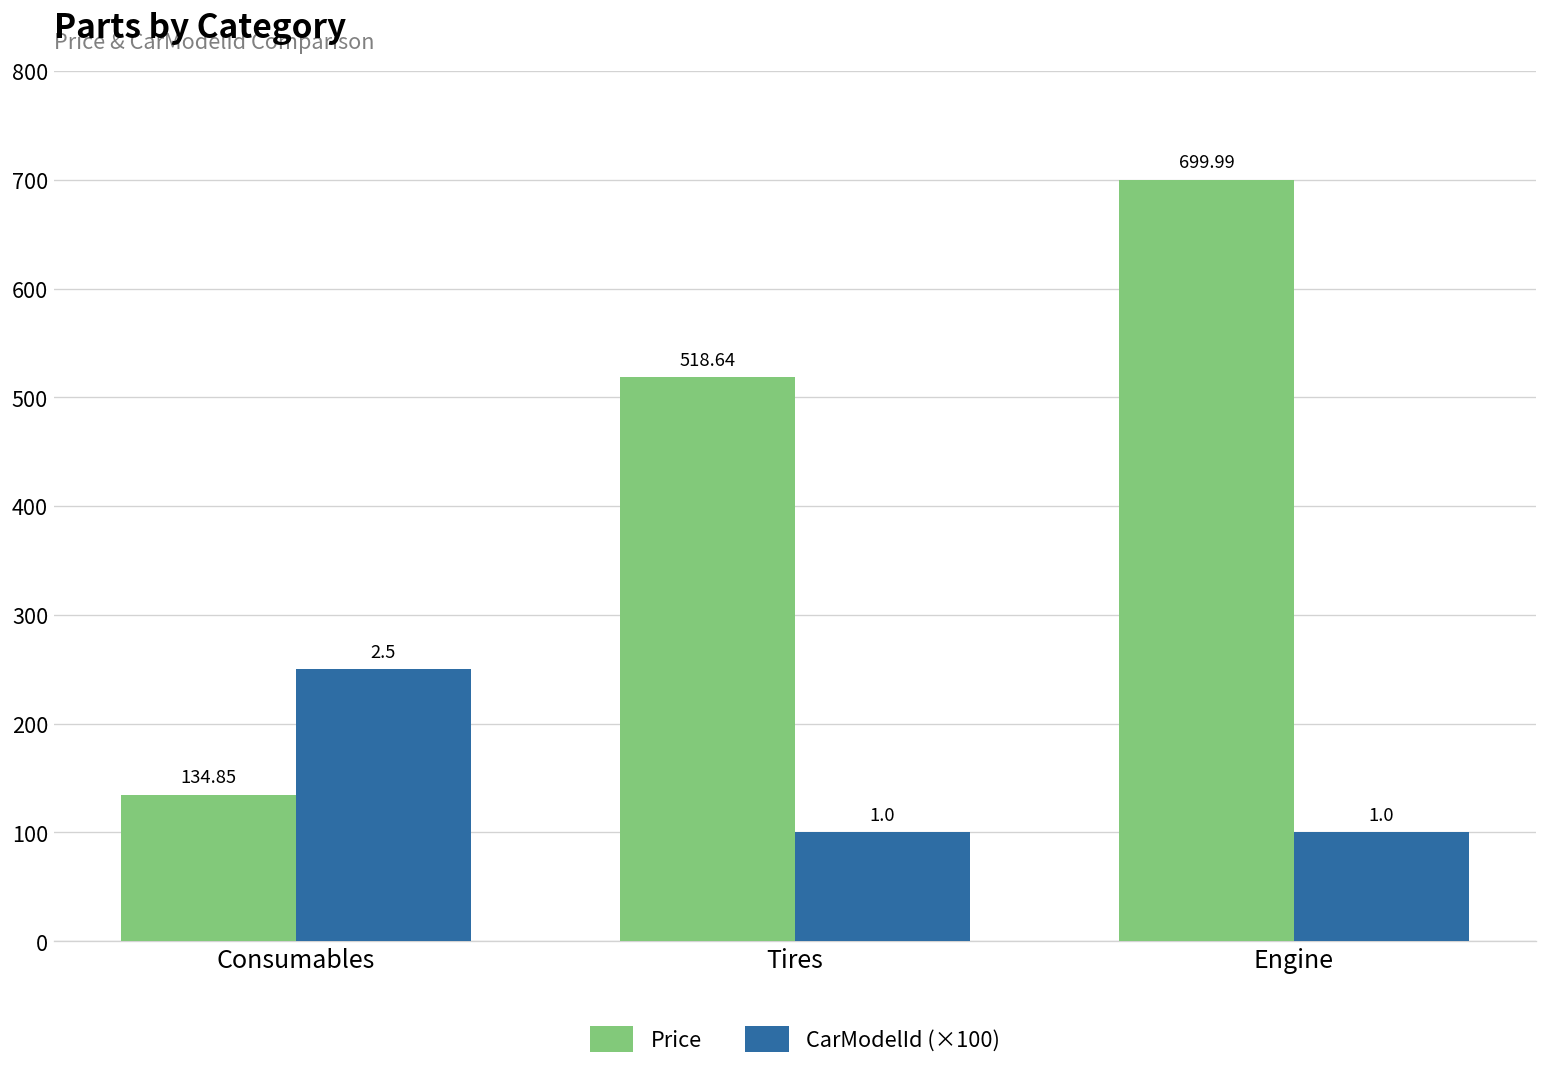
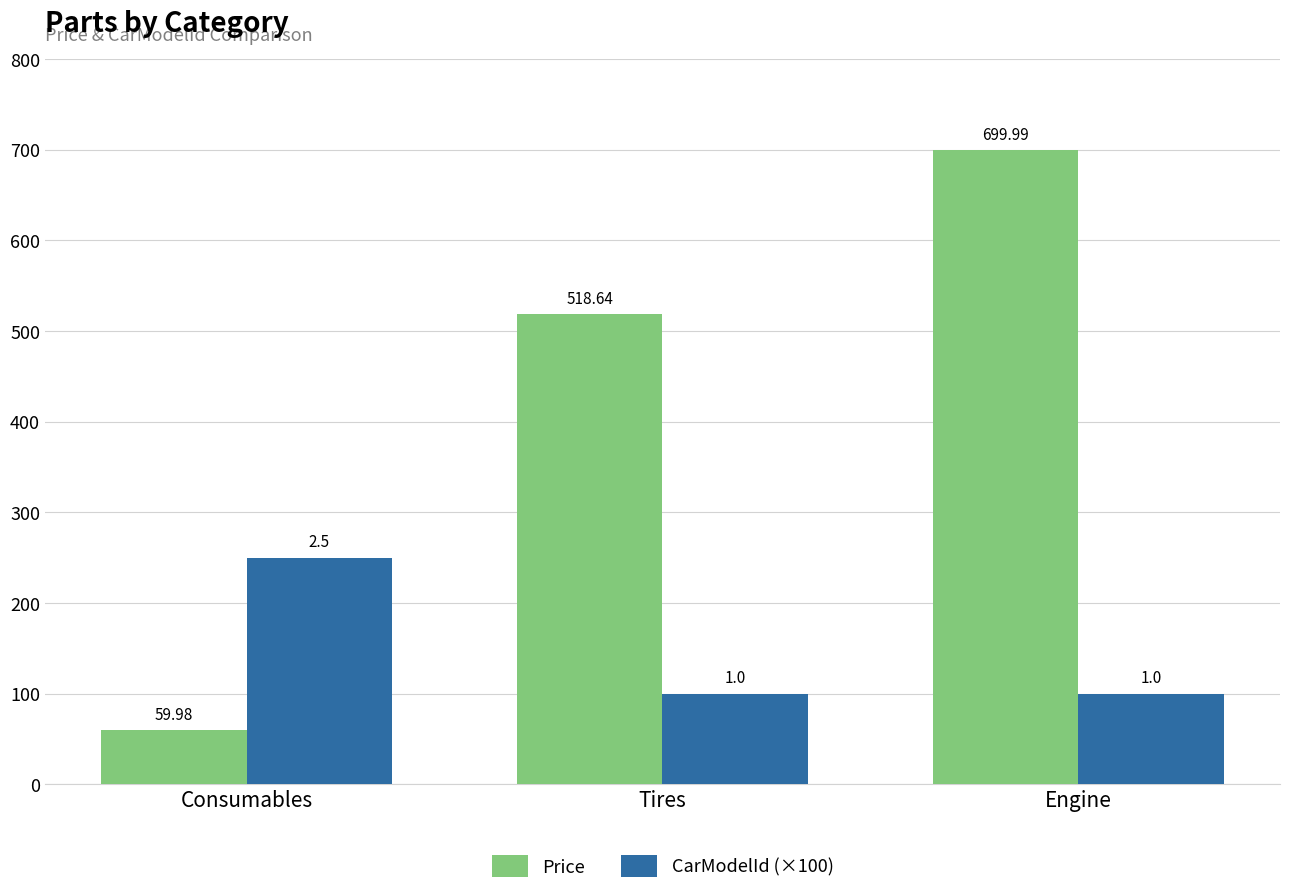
Price, Consumables: 134.85 -> 59.98
